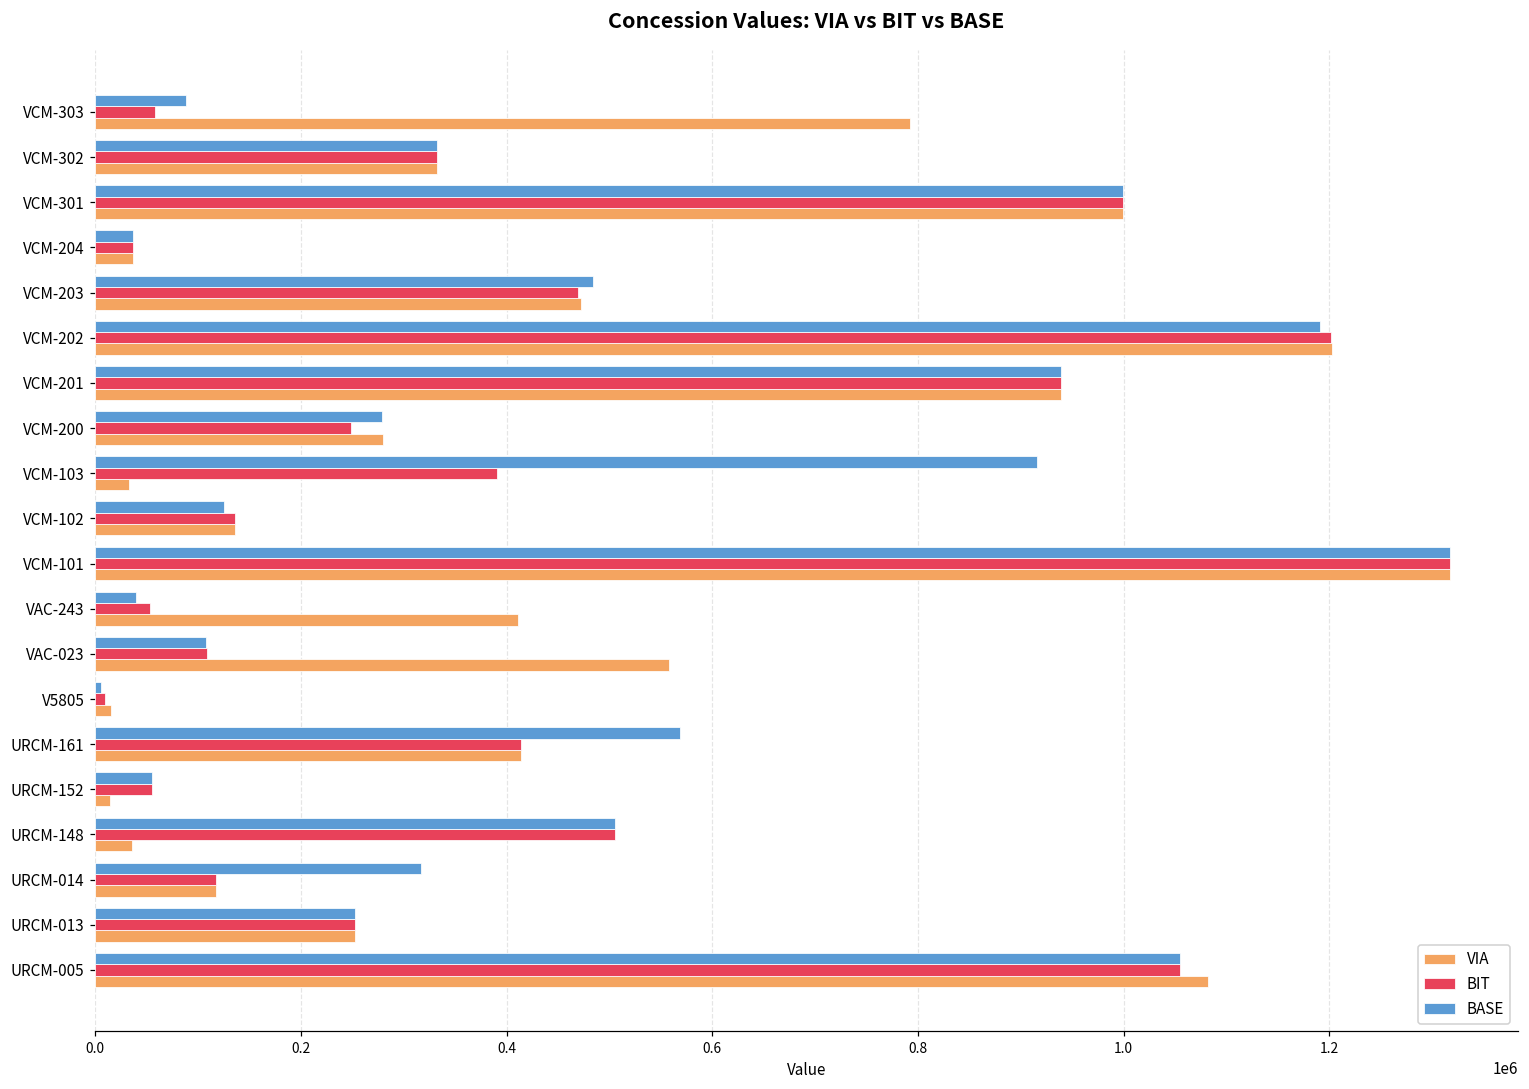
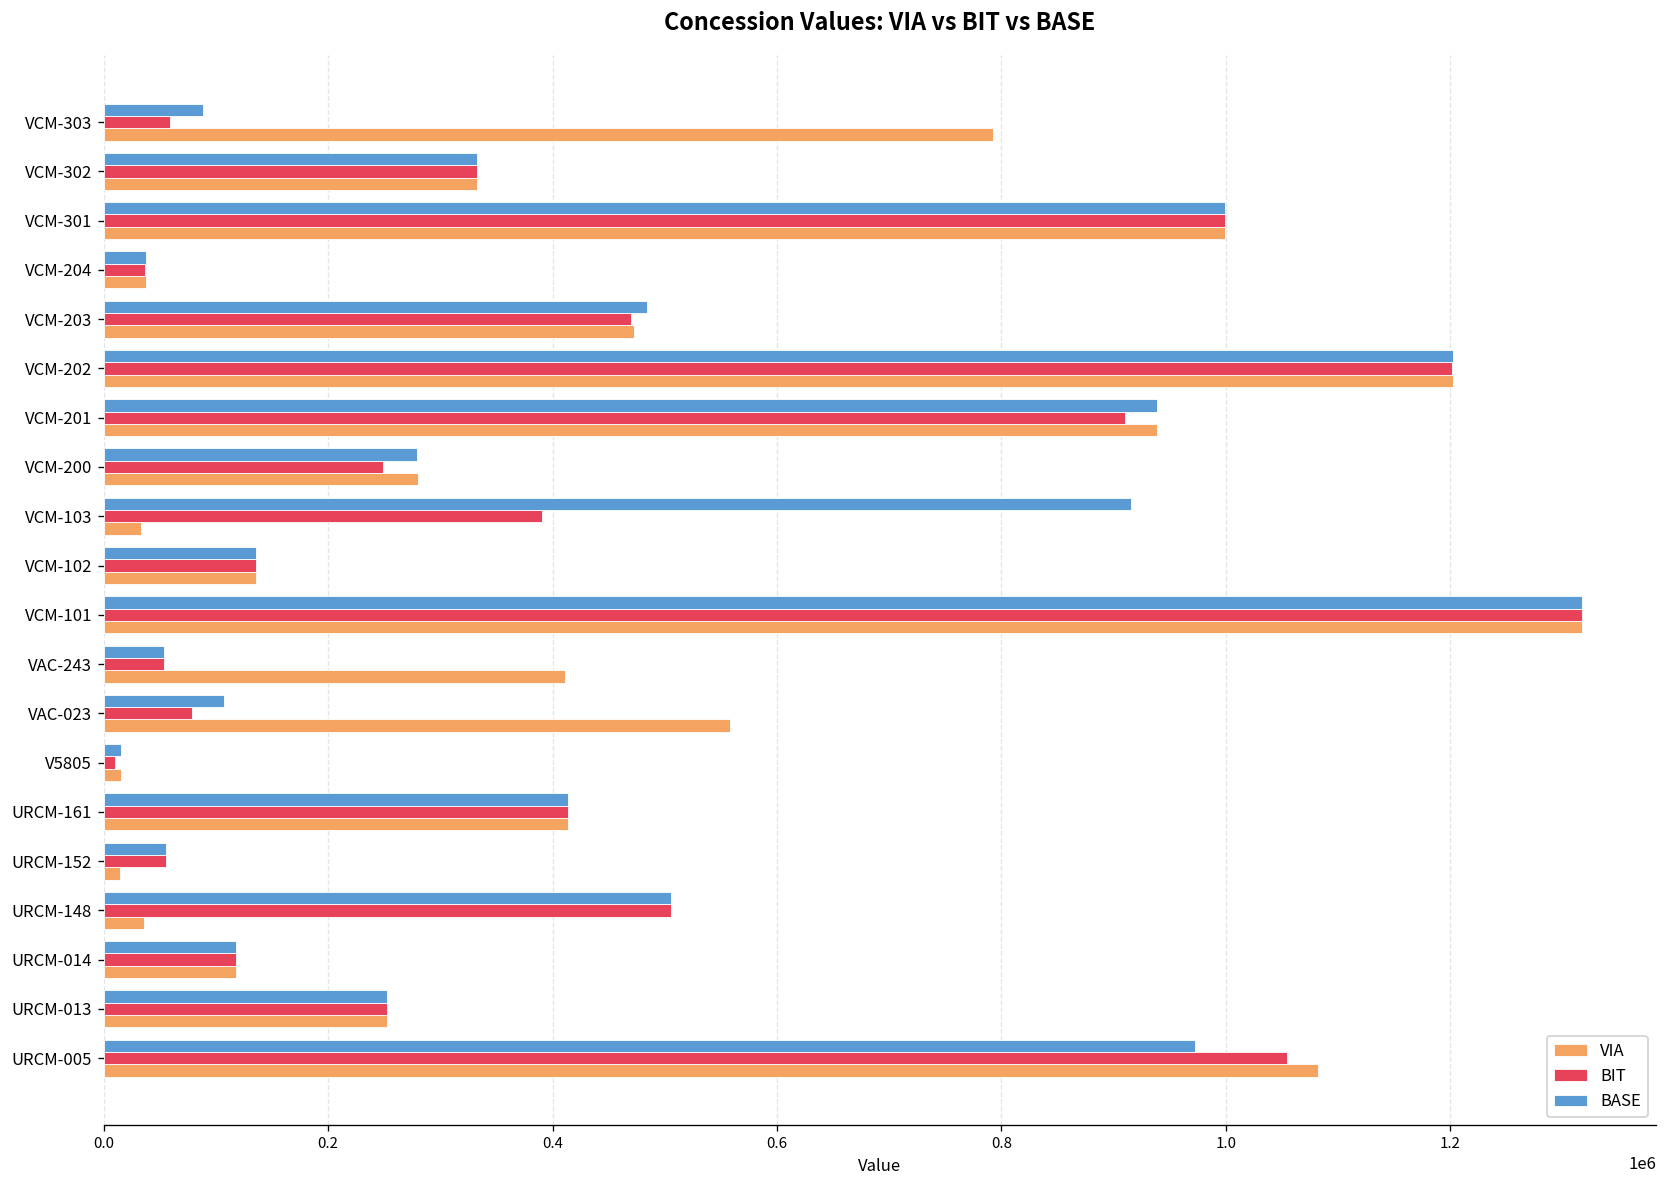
BASE, VCM-202: 1190000 -> 1200000
BIT, VCM-201: 940000 -> 910000
BASE, VCM-102: 130000 -> 140000
BASE, VAC-243: 40000 -> 50000
BIT, VAC-023: 110000 -> 80000
BASE, V5805: 10000 -> 20000
BASE, URCM-161: 570000 -> 410000
BASE, URCM-014: 320000 -> 120000
BASE, URCM-005: 1050000 -> 970000
